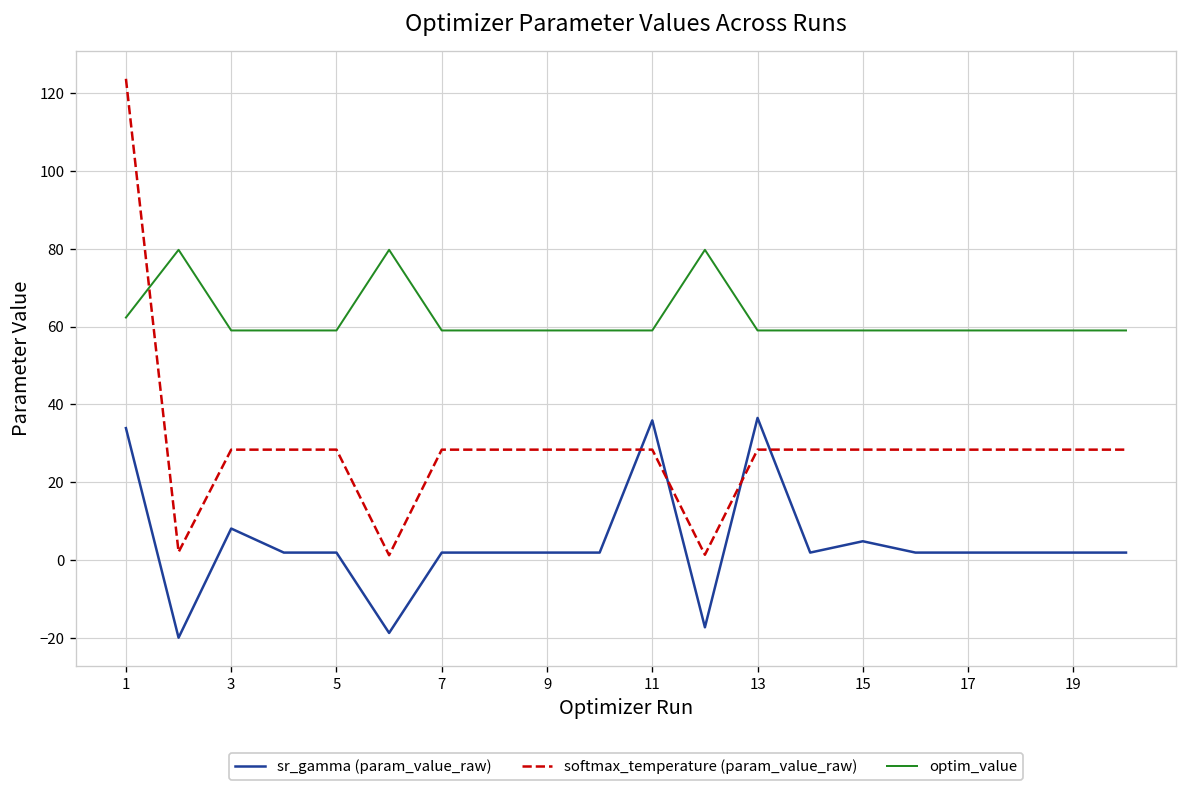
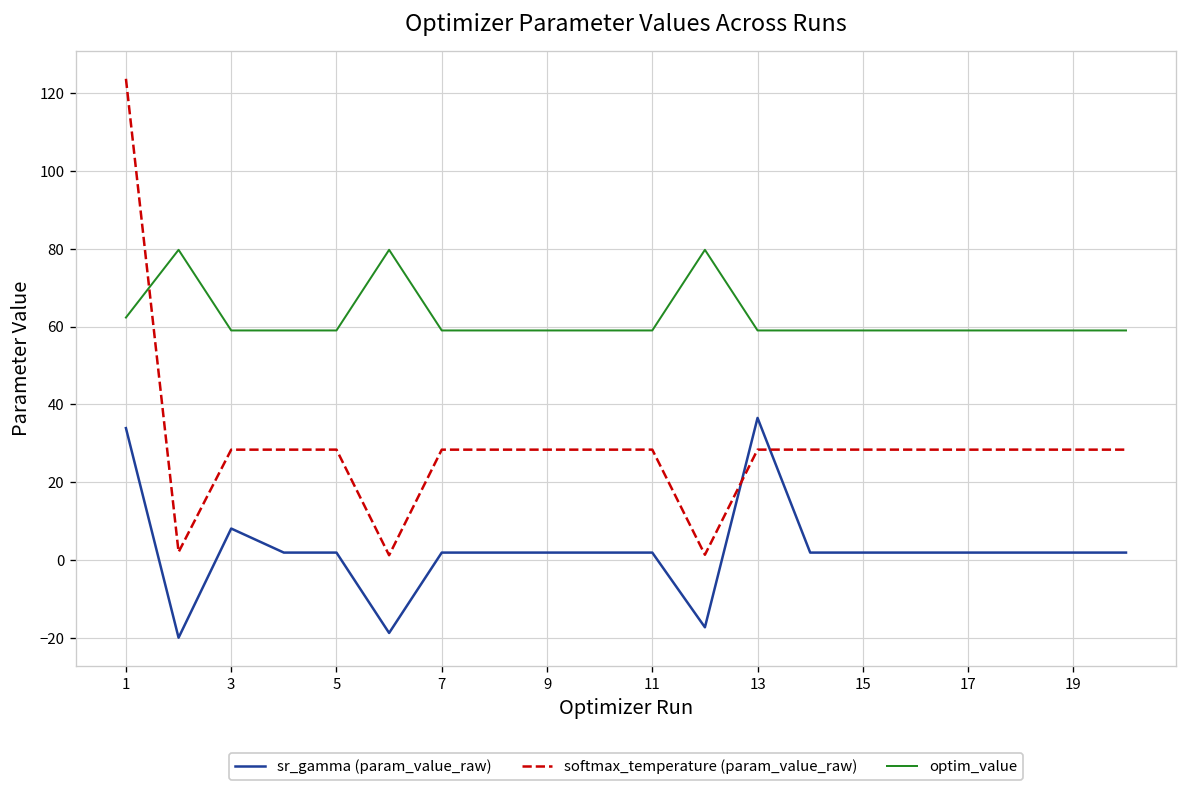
sr_gamma (param_value_raw), 11: 36 -> 2
sr_gamma (param_value_raw), 15: 5 -> 2
